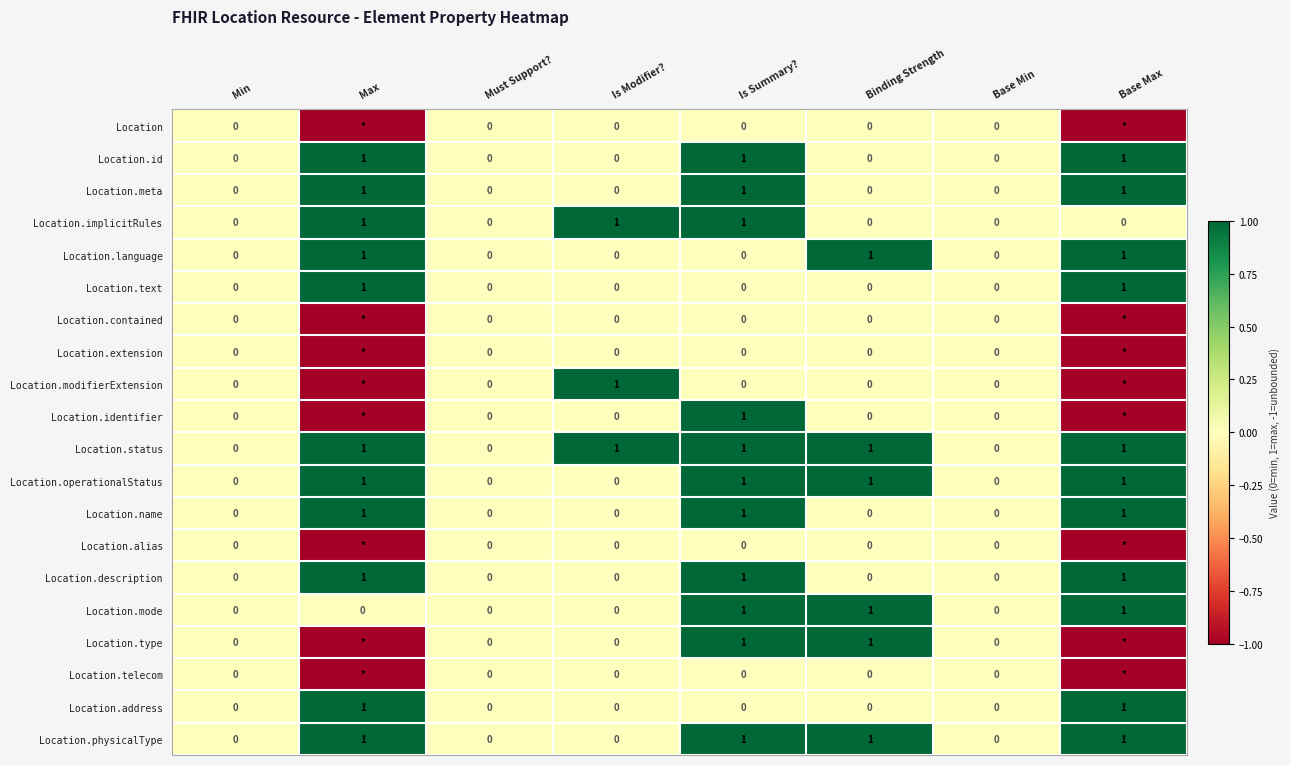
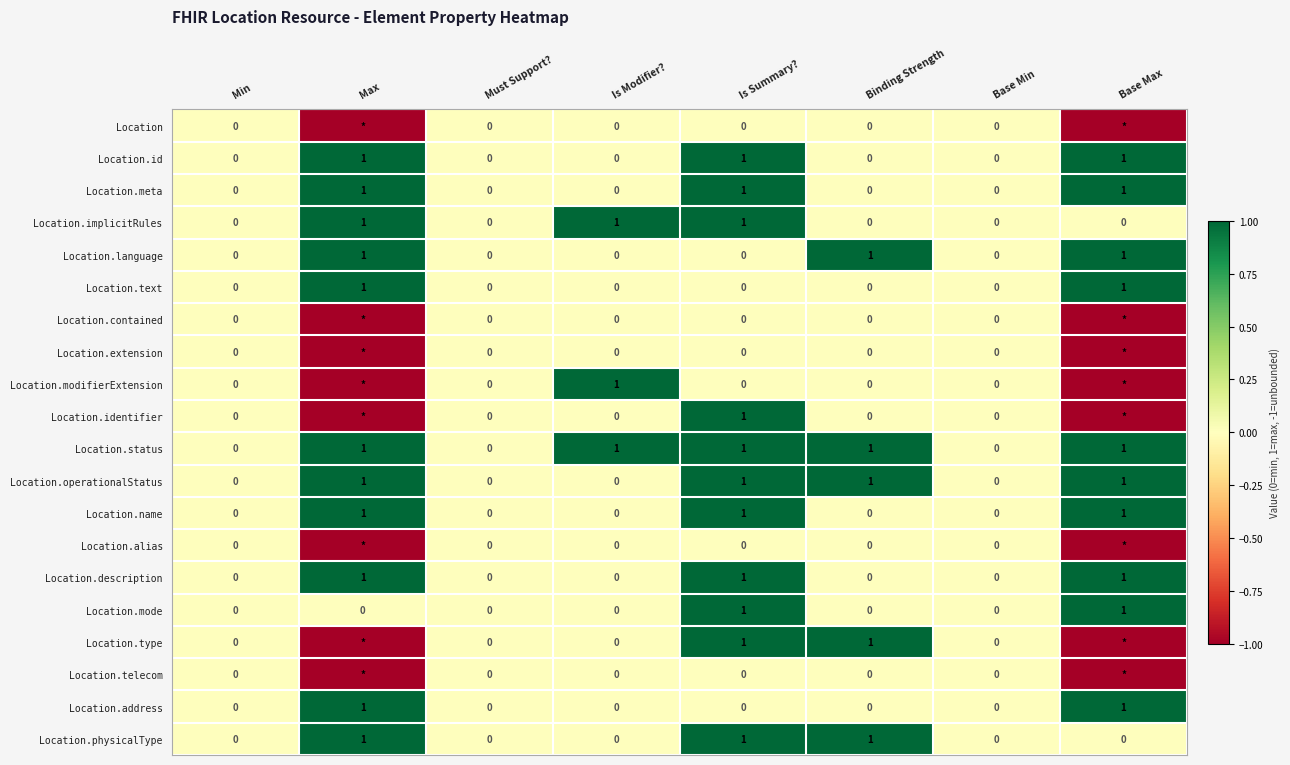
Location.mode, Binding Strength: 1 -> 0
Location.physicalType, Base Max: 1 -> 0
